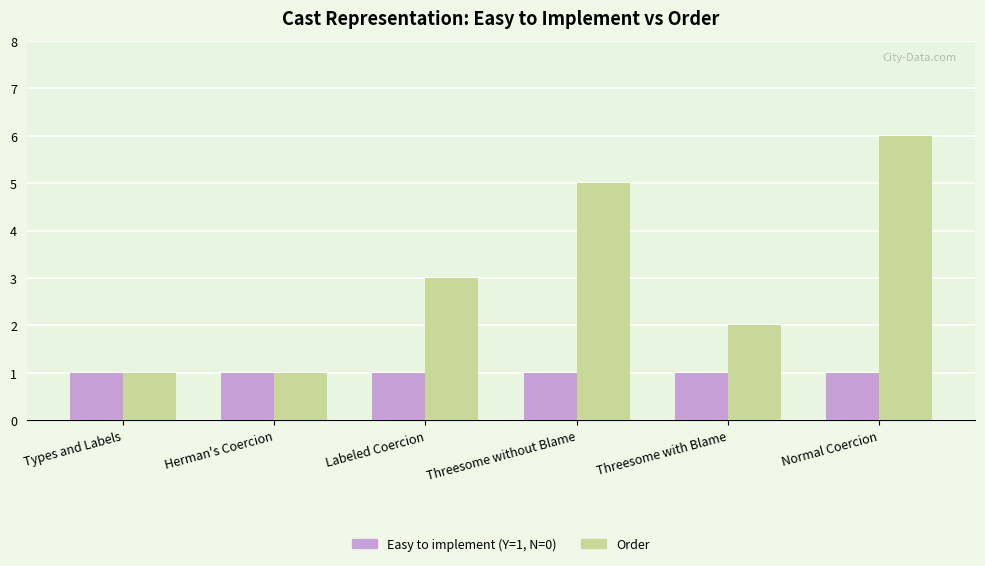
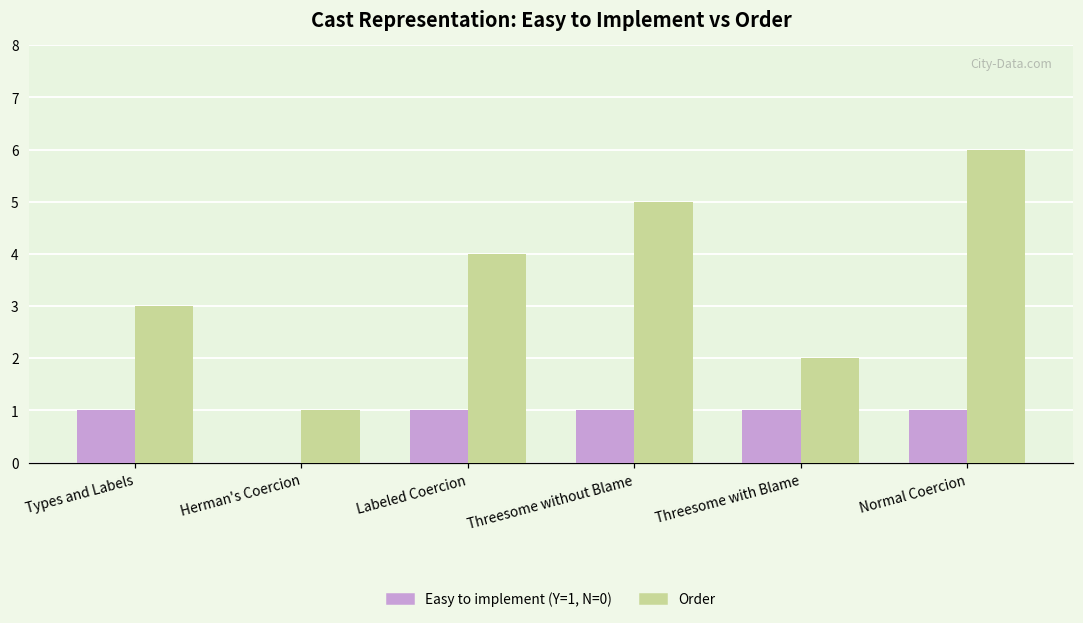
Order, Types and Labels: 1 -> 3
Easy to implement (Y=1, N=0), Herman's Coercion: 1 -> 0
Order, Labeled Coercion: 3 -> 4
